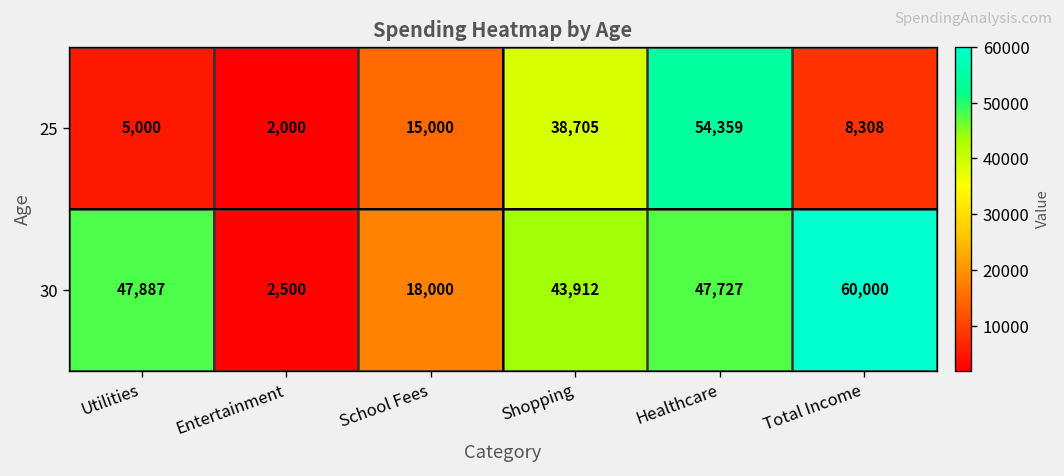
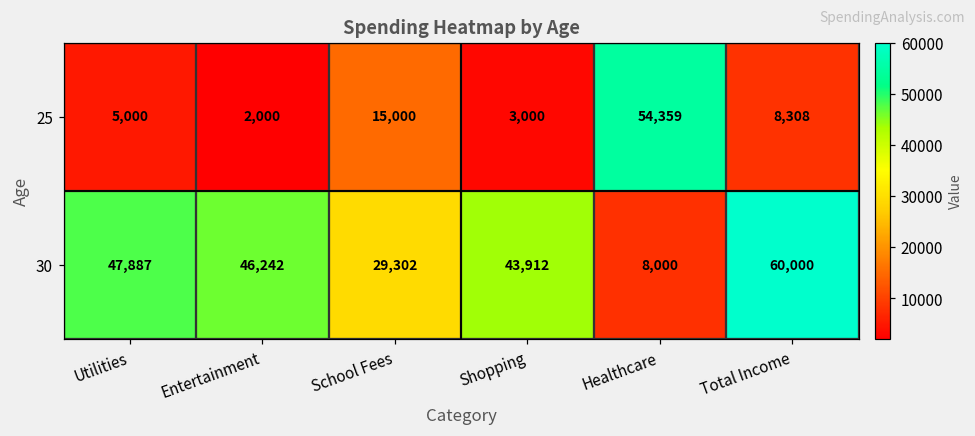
25, Shopping: 38,705 -> 3,000
30, Entertainment: 2,500 -> 46,242
30, School Fees: 18,000 -> 29,302
30, Healthcare: 47,727 -> 8,000
